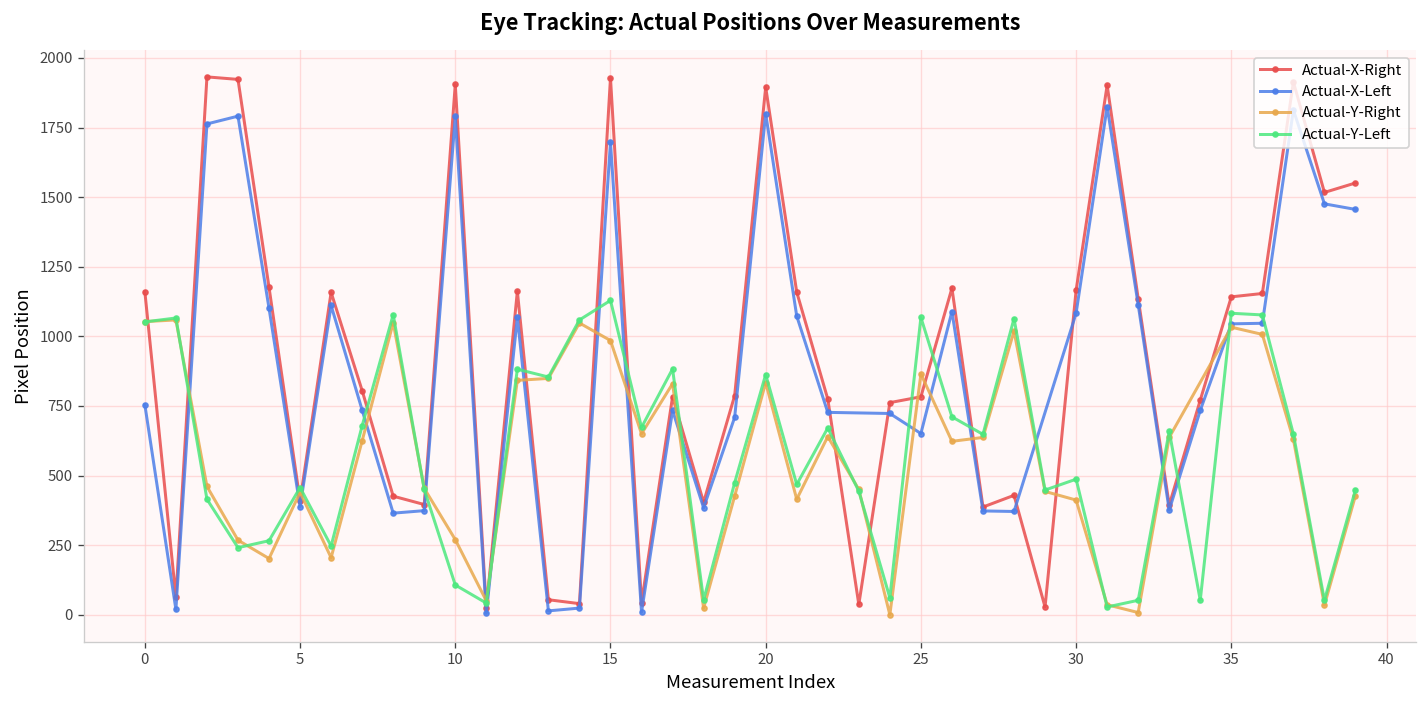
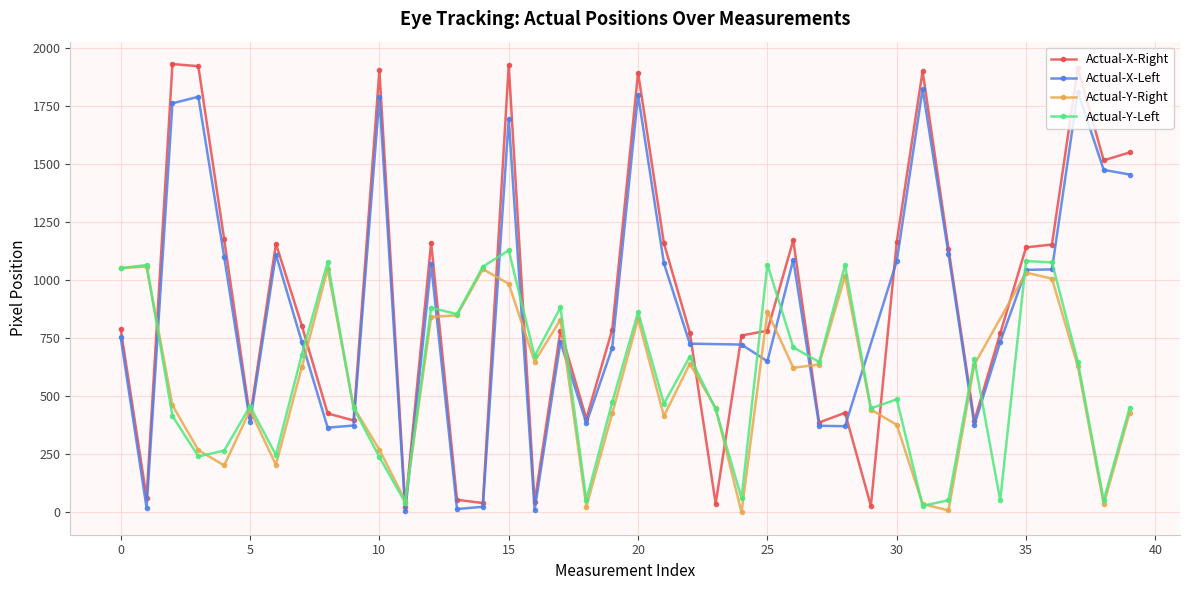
Actual-X-Right, 0: 1160 -> 790
Actual-Y-Left, 10: 110 -> 240
Actual-Y-Right, 30: 410 -> 380
